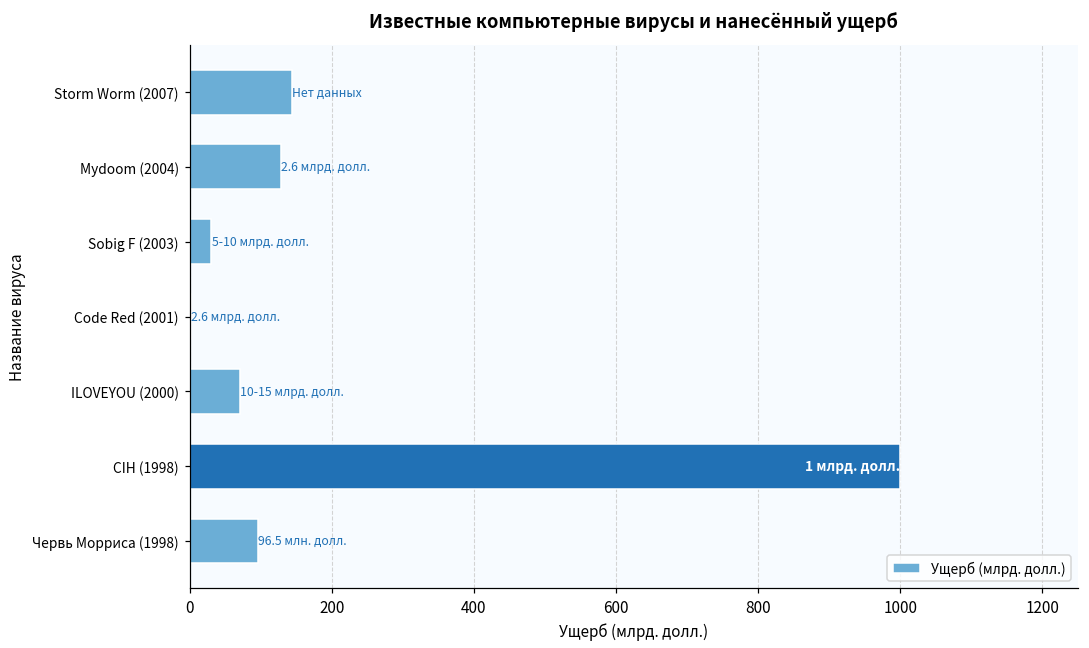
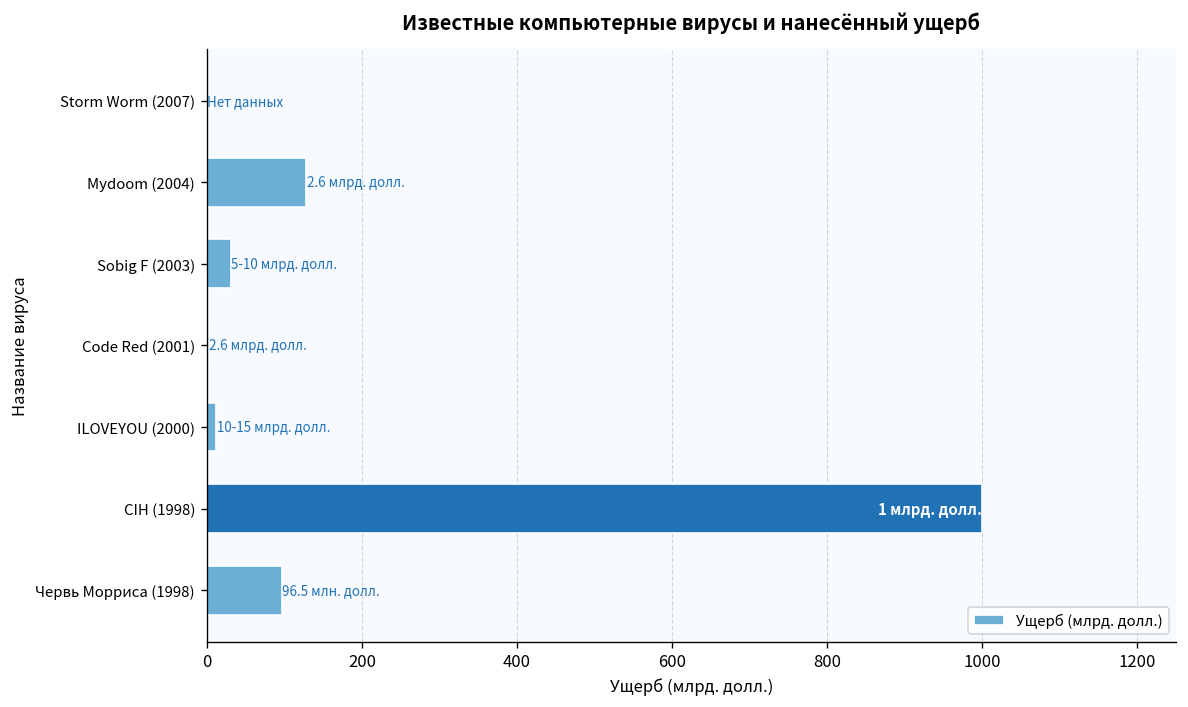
Storm Worm (2007): 140 -> 0
ILOVEYOU (2000): 70 -> 10
